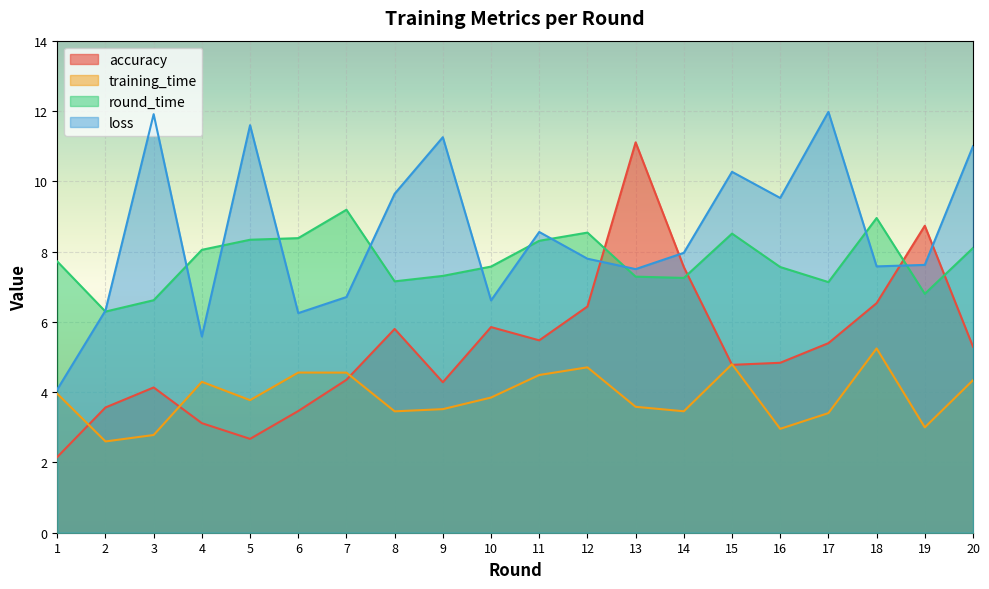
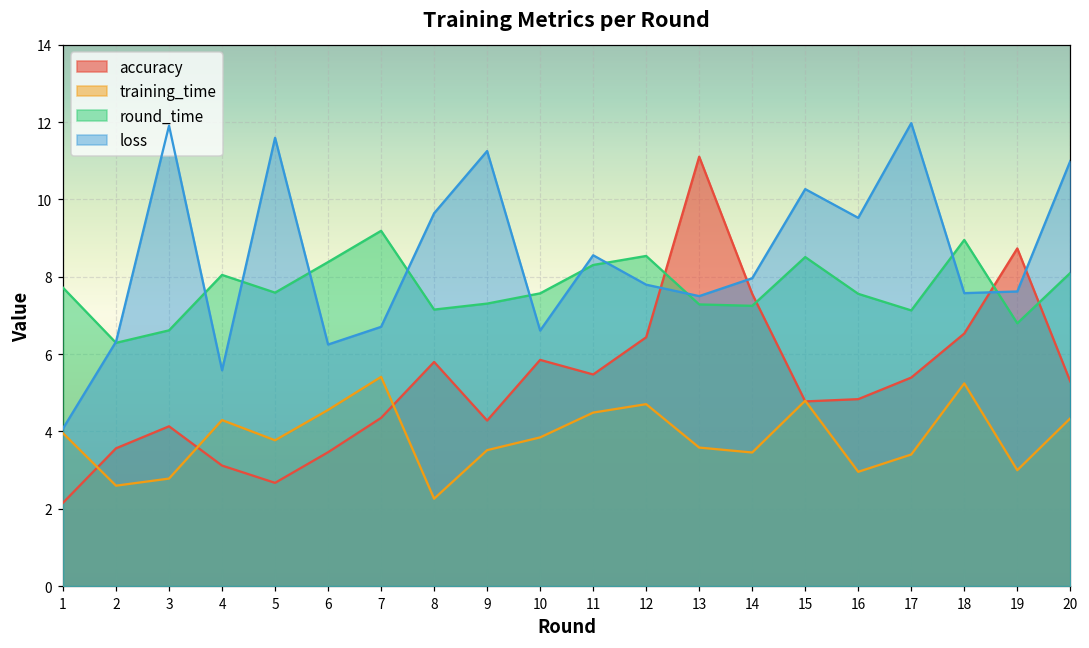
round_time, 5: 8.3 -> 7.6
training_time, 7: 4.6 -> 5.4
training_time, 8: 3.5 -> 2.3
